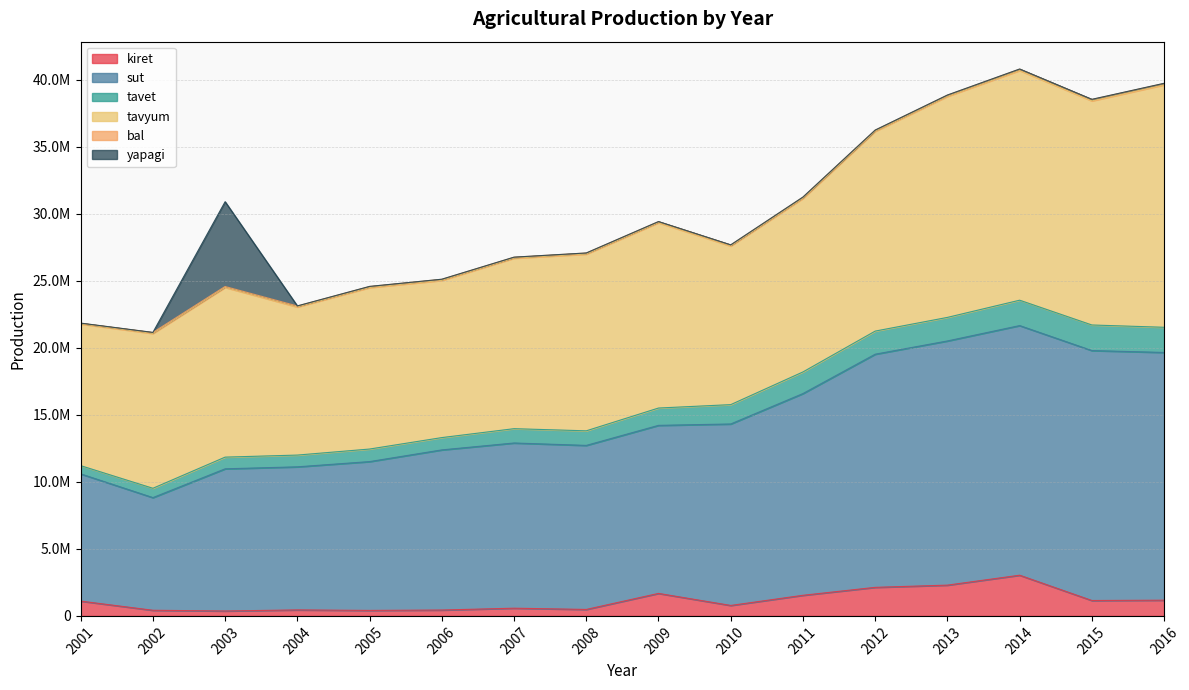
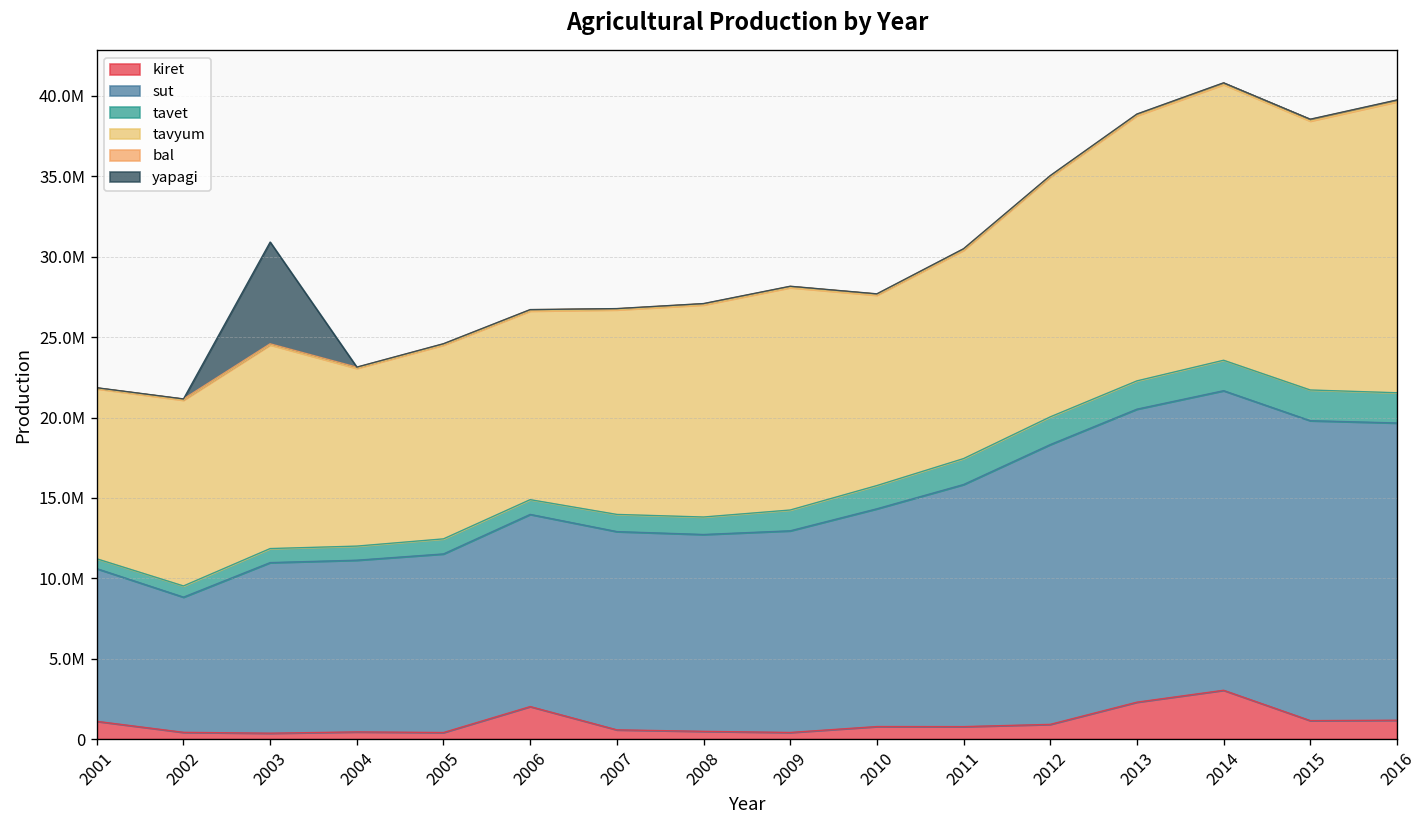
kiret, 2006: 400000 -> 2000000
kiret, 2009: 1700000 -> 400000
kiret, 2011: 1500000 -> 800000
kiret, 2012: 2100000 -> 900000
